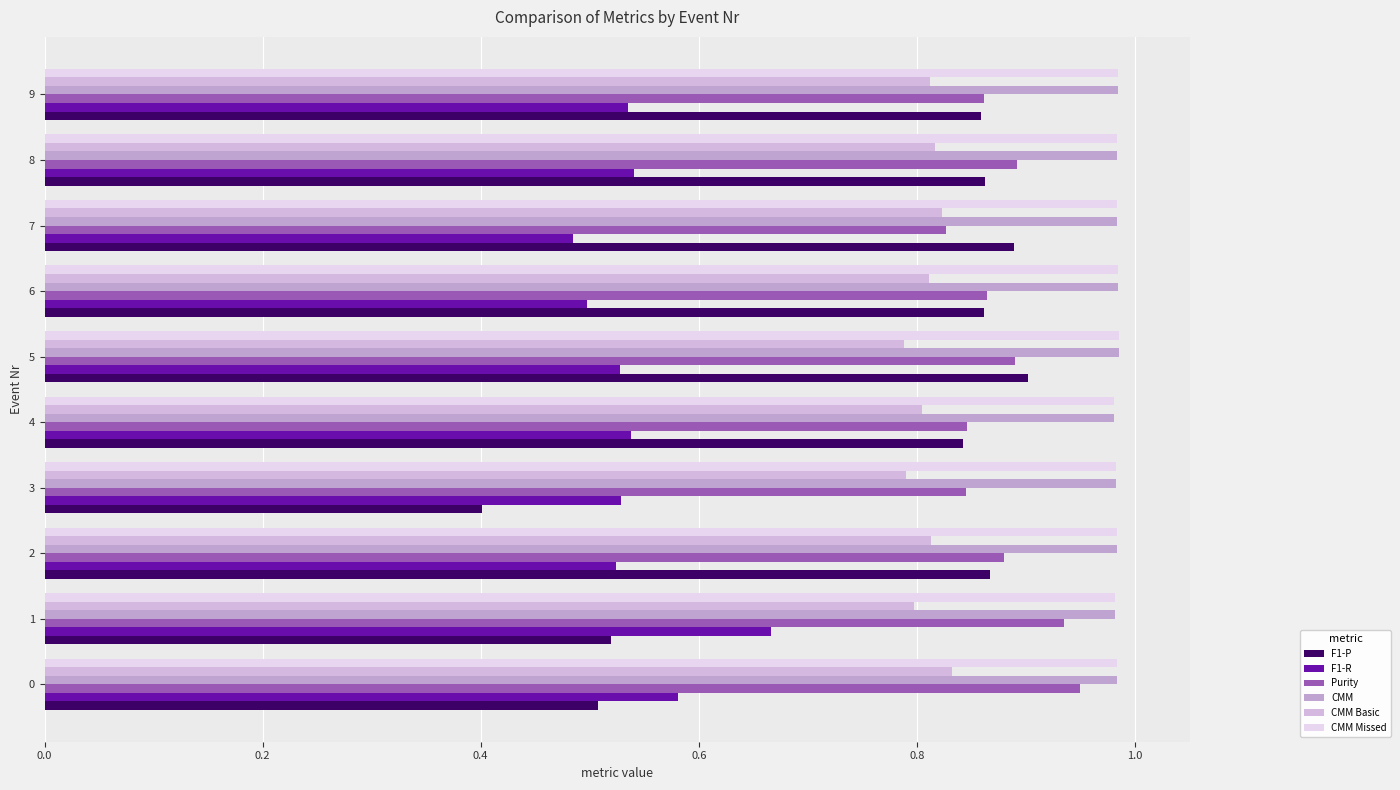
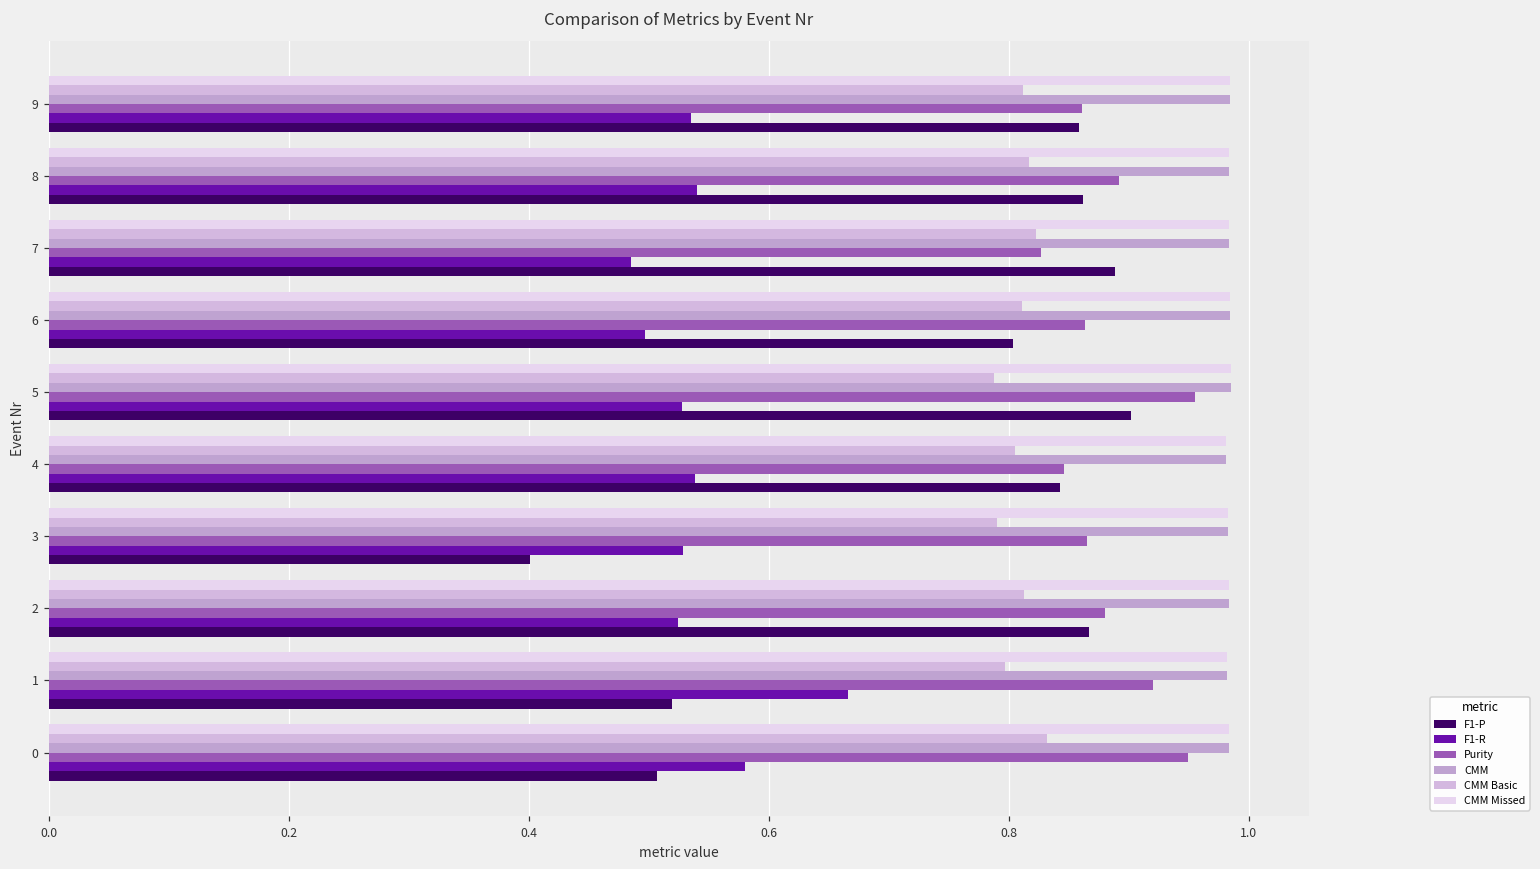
F1-P, 6: 0.862 -> 0.804
Purity, 5: 0.890 -> 0.956
Purity, 3: 0.845 -> 0.865
Purity, 1: 0.935 -> 0.920
